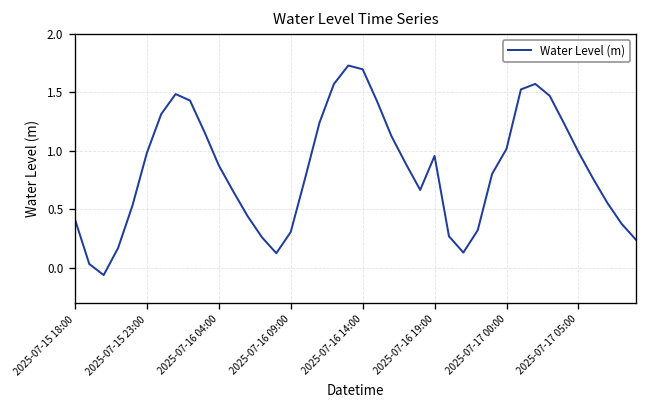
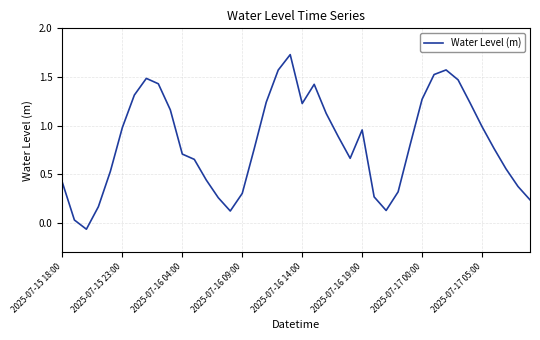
2025-07-16 04:00: 0.9 -> 0.7
2025-07-16 14:00: 1.7 -> 1.2
2025-07-17 00:00: 1.0 -> 1.3
